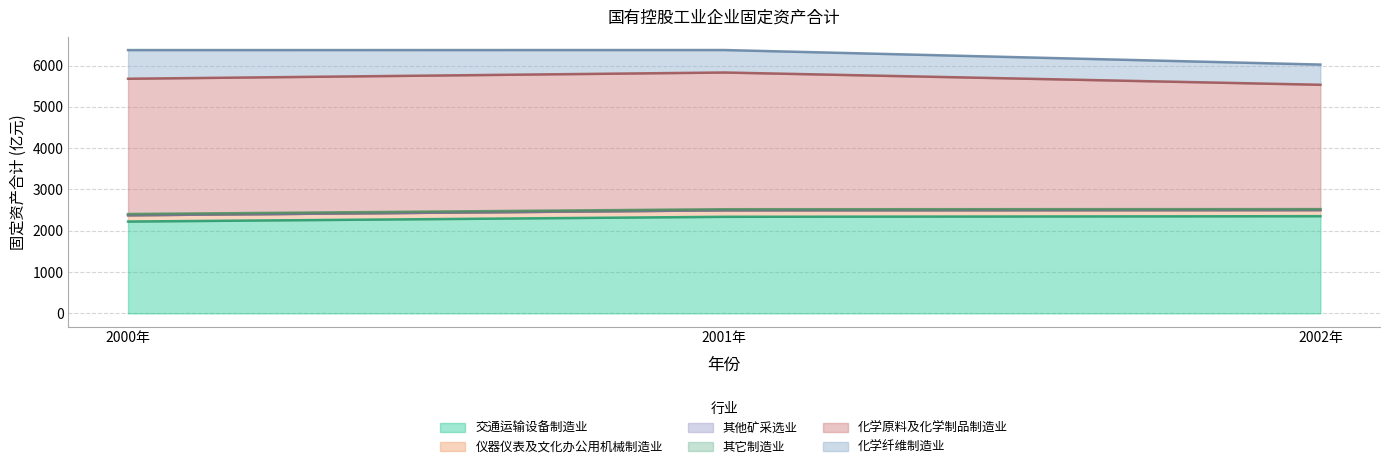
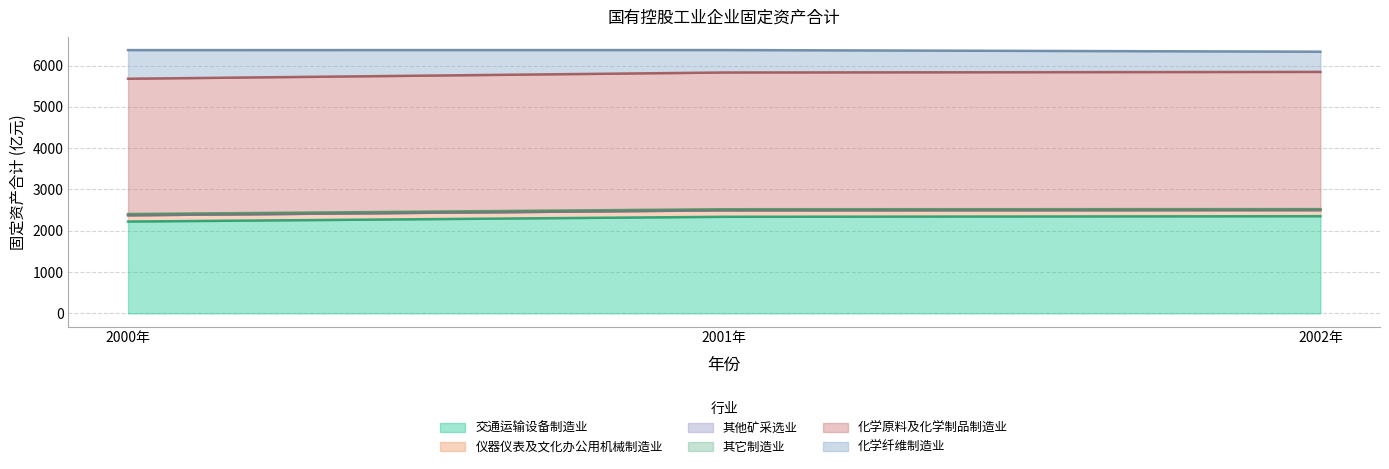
化学原料及化学制品制造业, 2002年: 3000 -> 3300
